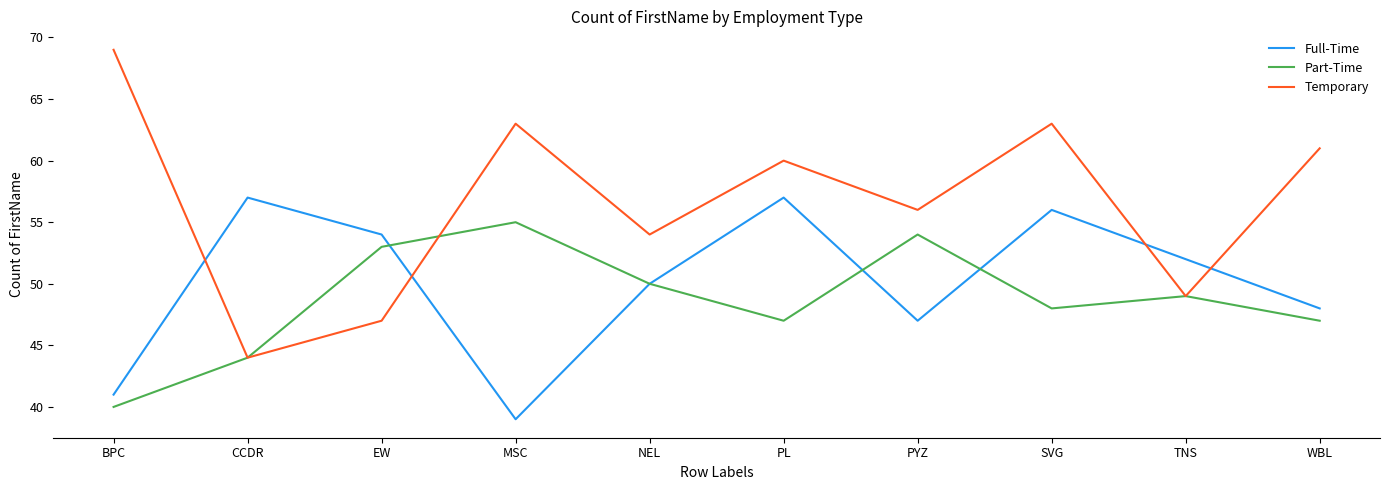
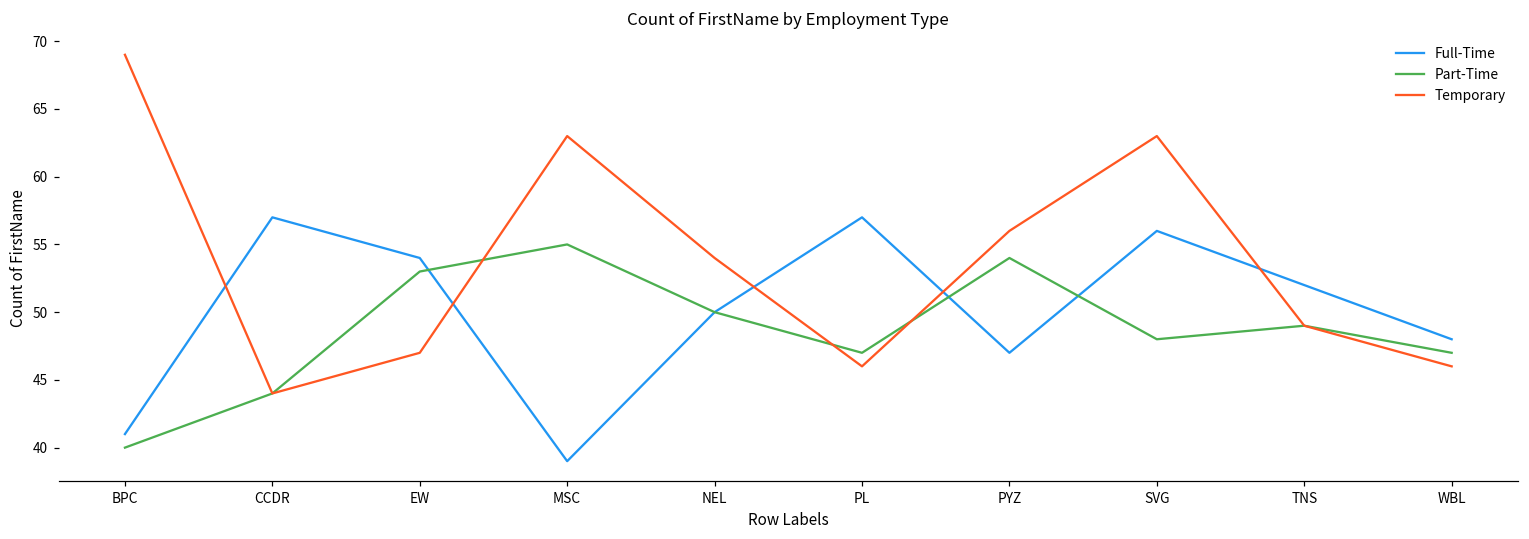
Temporary, PL: 60 -> 46
Temporary, WBL: 61 -> 46
